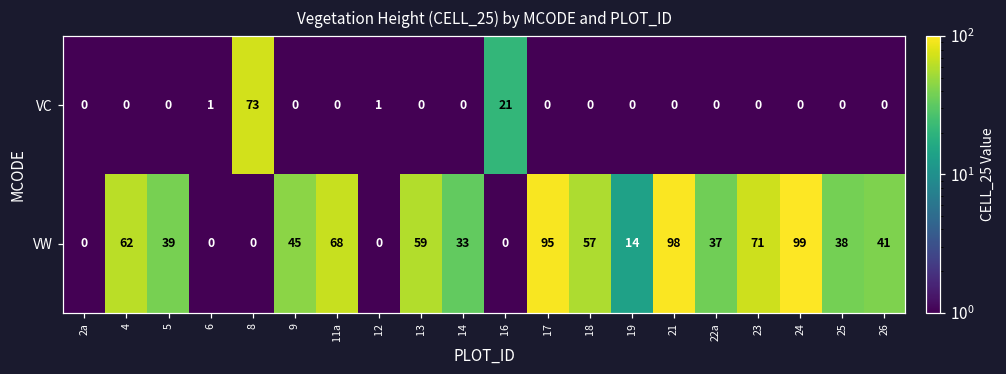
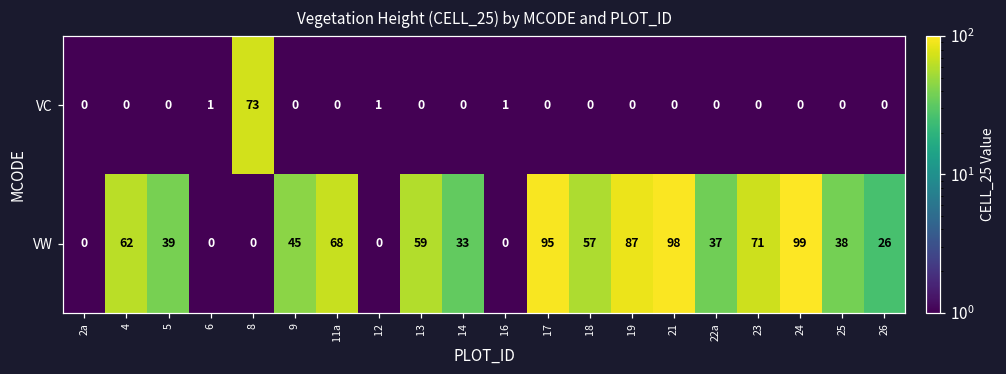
VC, 16: 21 -> 1
VW, 19: 14 -> 87
VW, 26: 41 -> 26
